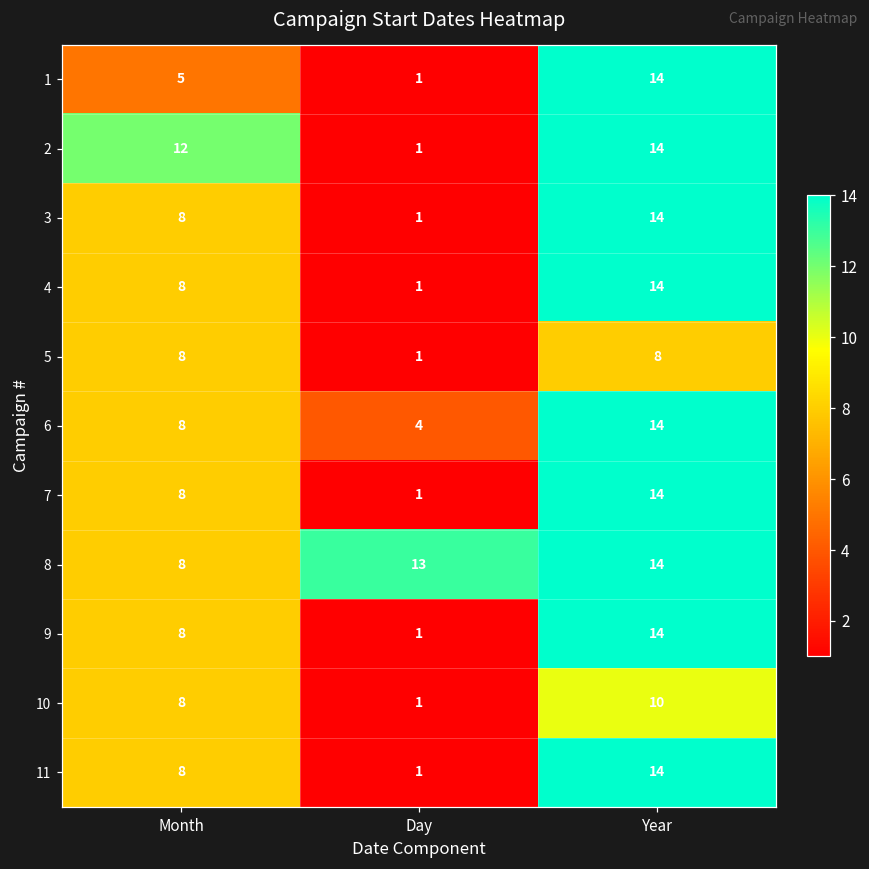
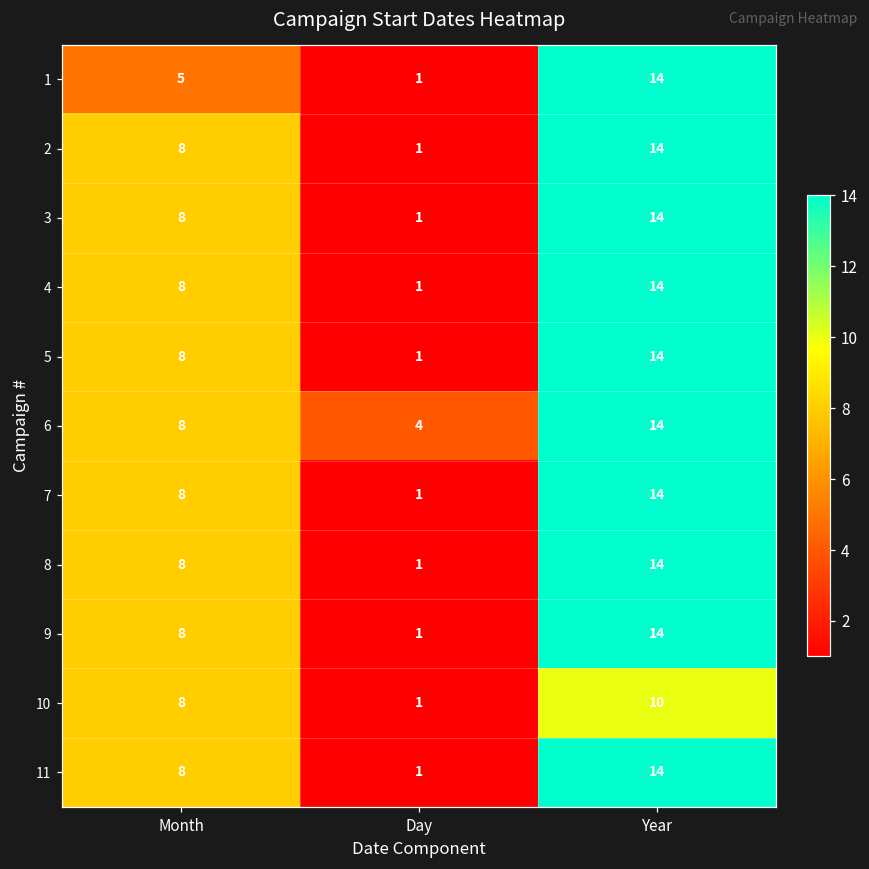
2, Month: 12 -> 8
5, Year: 8 -> 14
8, Day: 13 -> 1
